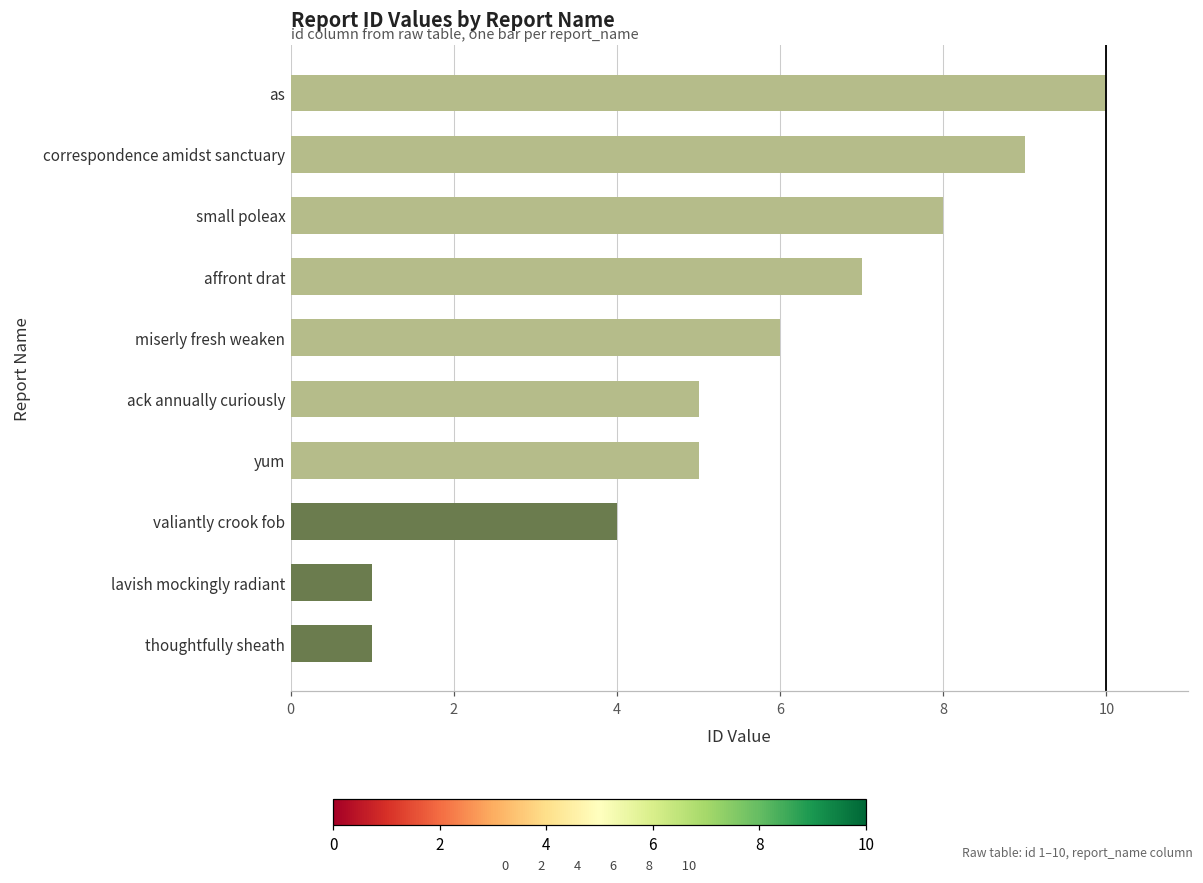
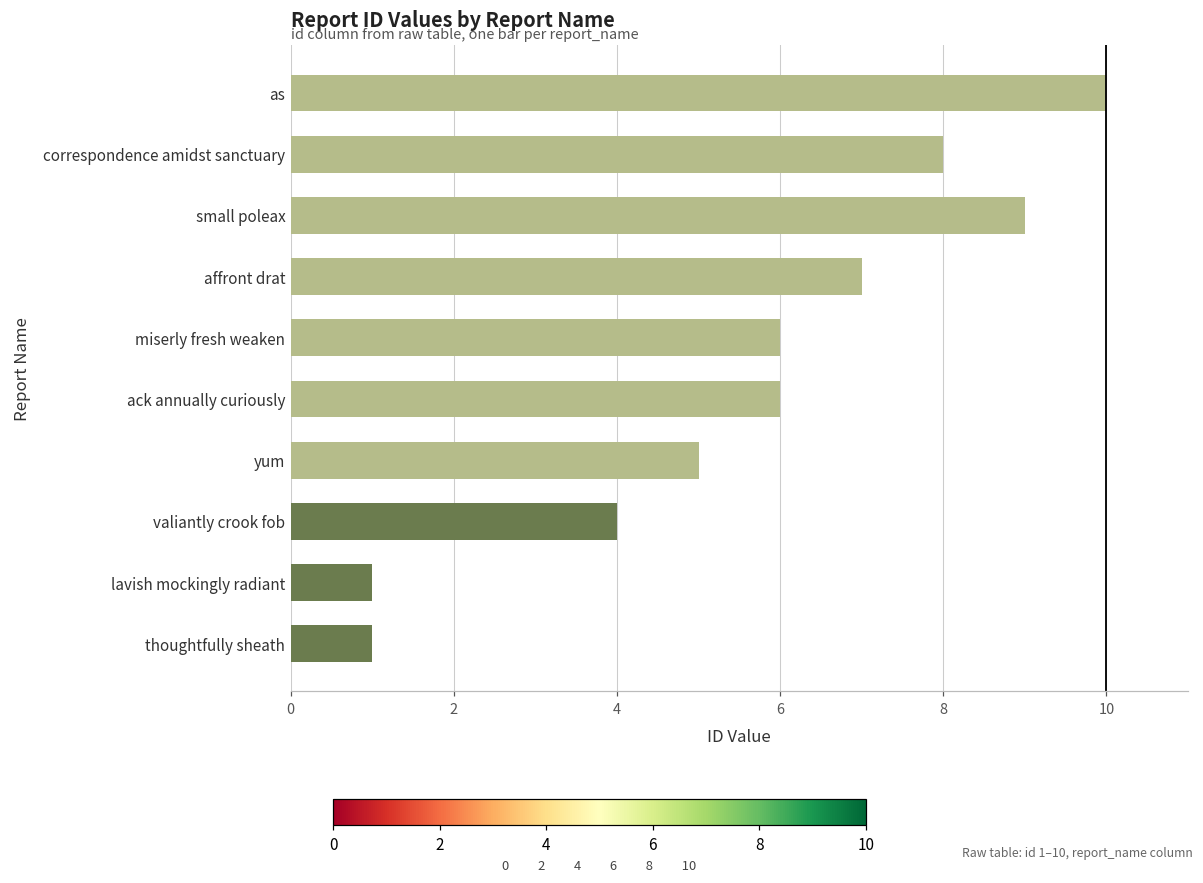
correspondence amidst sanctuary: 9 -> 8
small poleax: 8 -> 9
ack annually curiously: 5 -> 6
